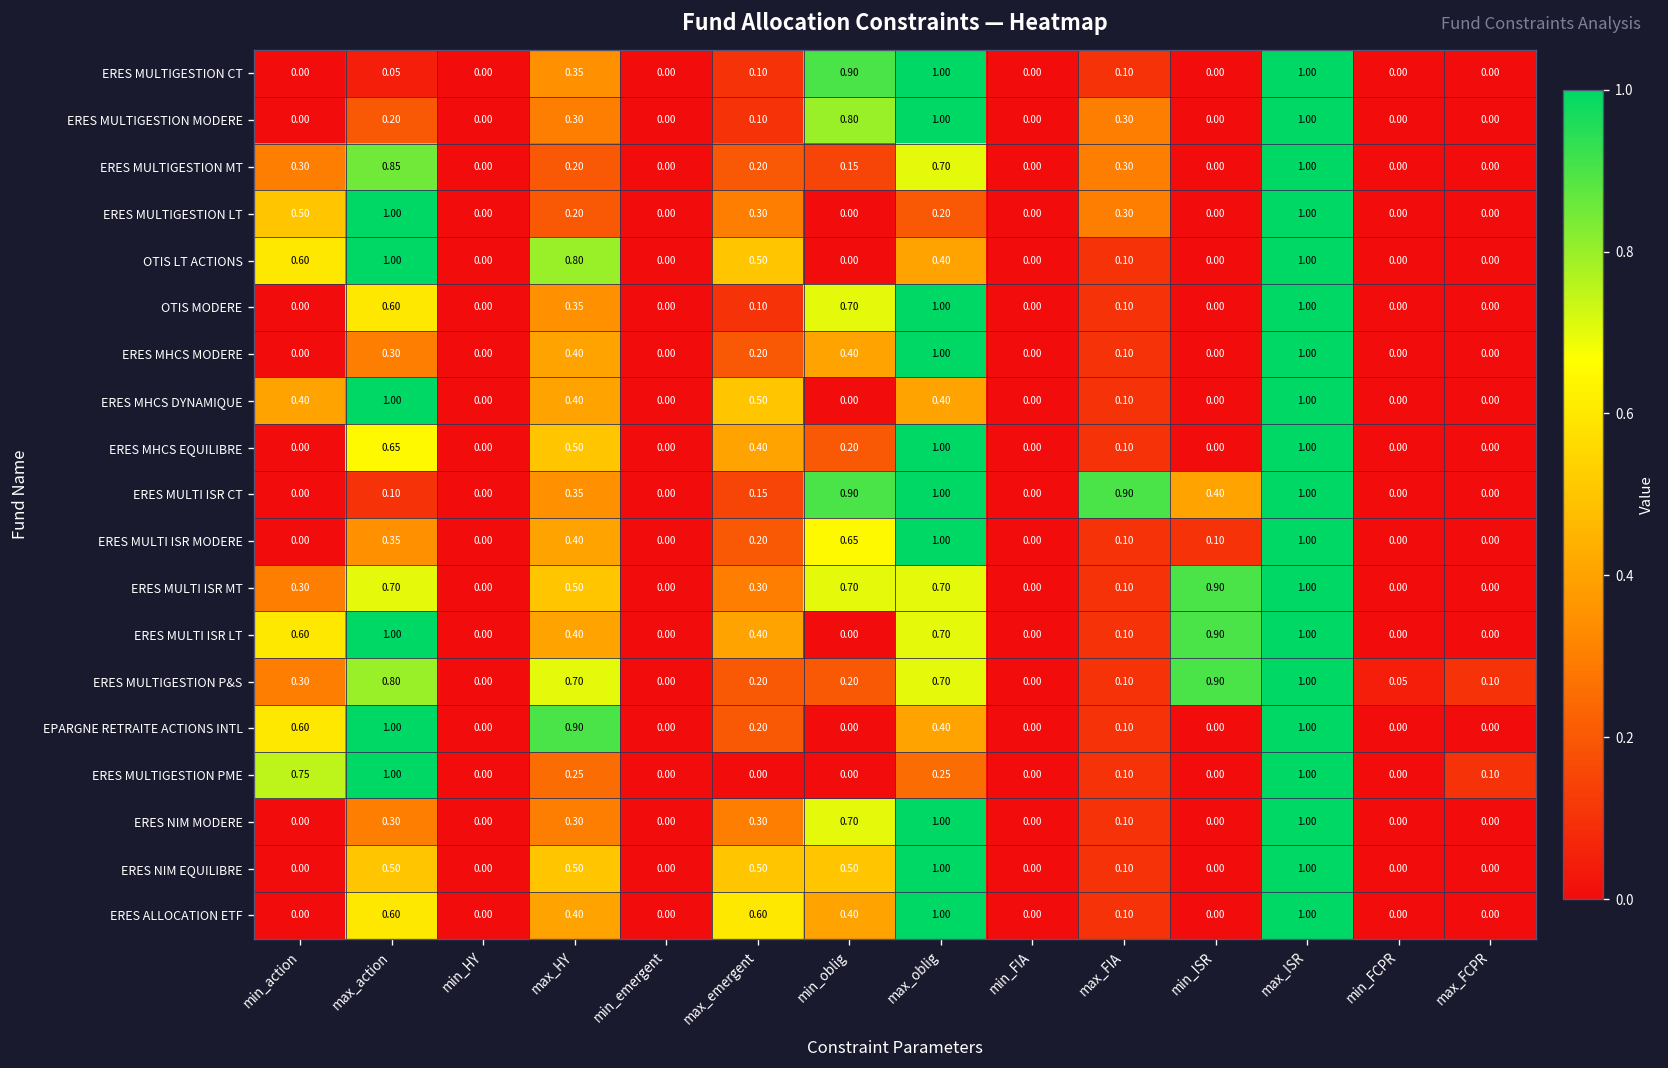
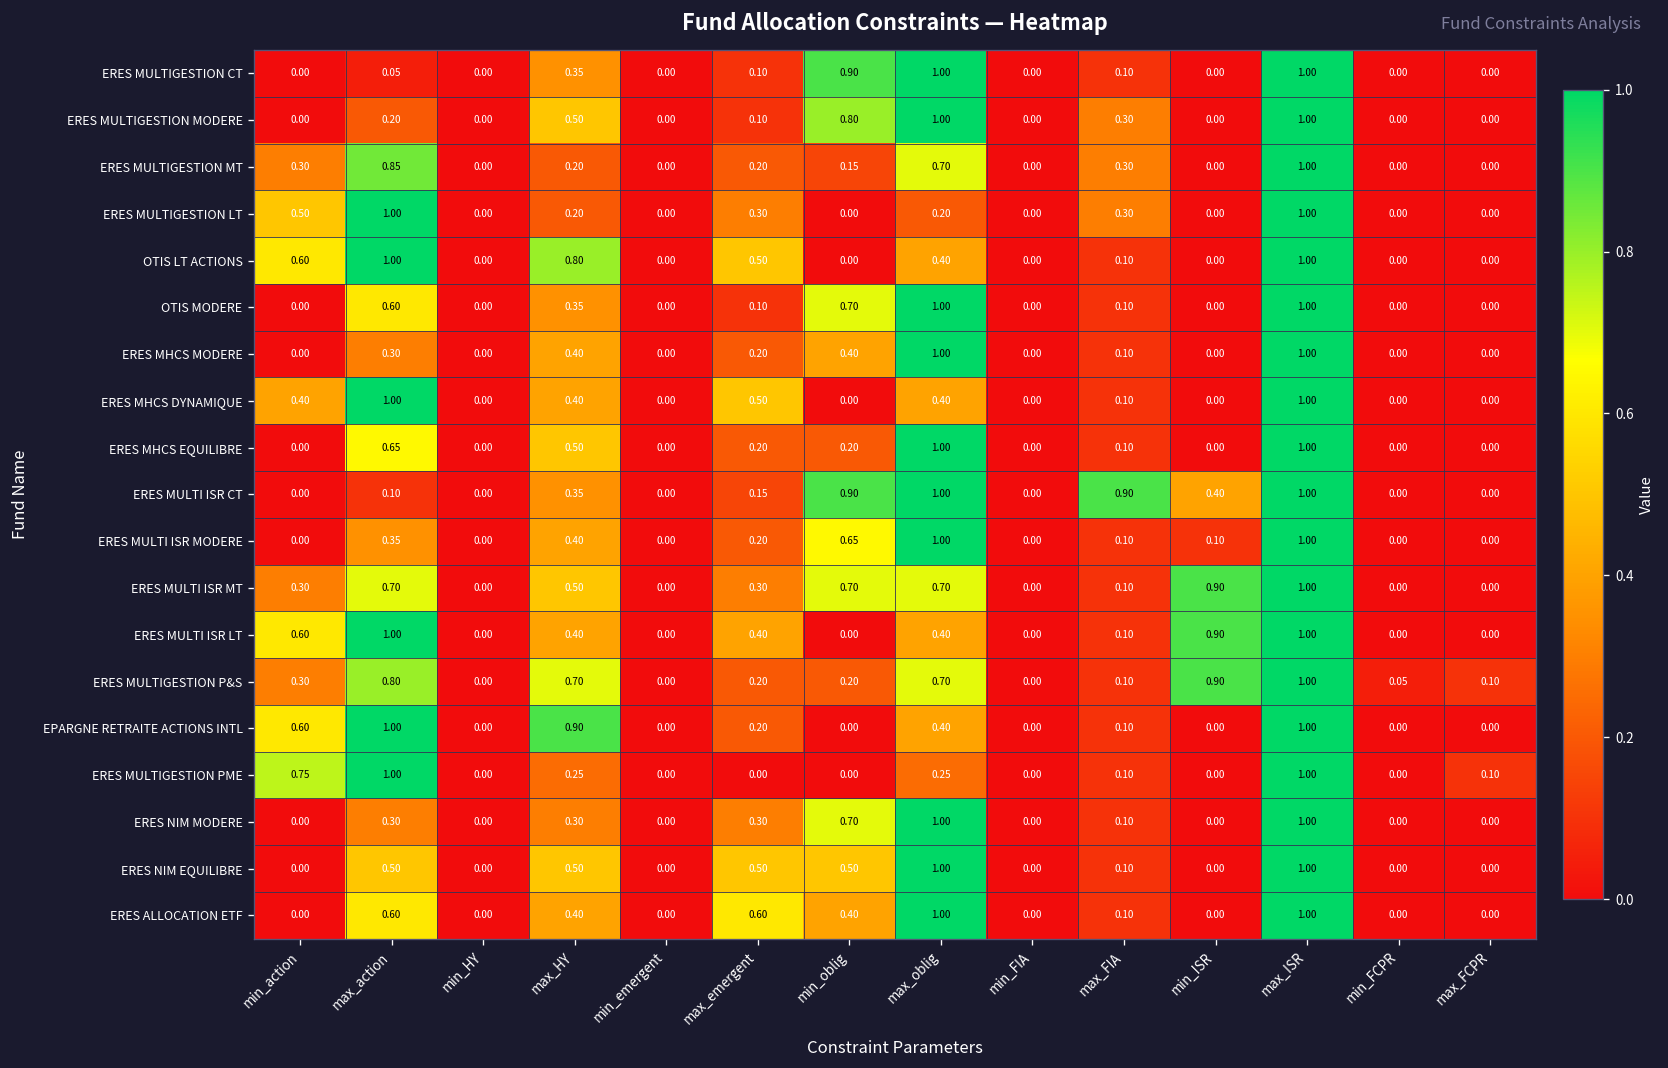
ERES MULTIGESTION MODERE, max_HY: 0.30 -> 0.50
ERES MHCS EQUILIBRE, max_emergent: 0.40 -> 0.20
ERES MULTI ISR LT, max_oblig: 0.70 -> 0.40
